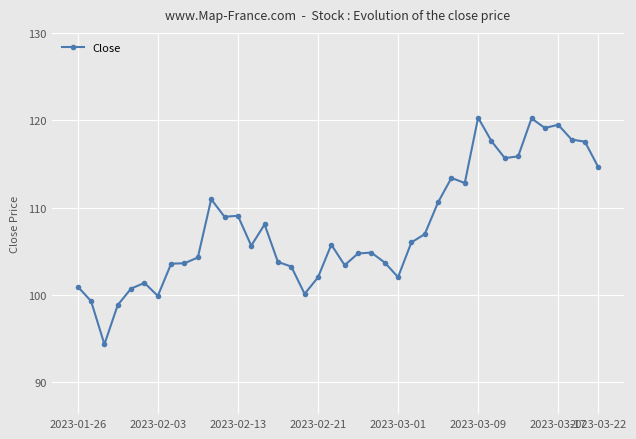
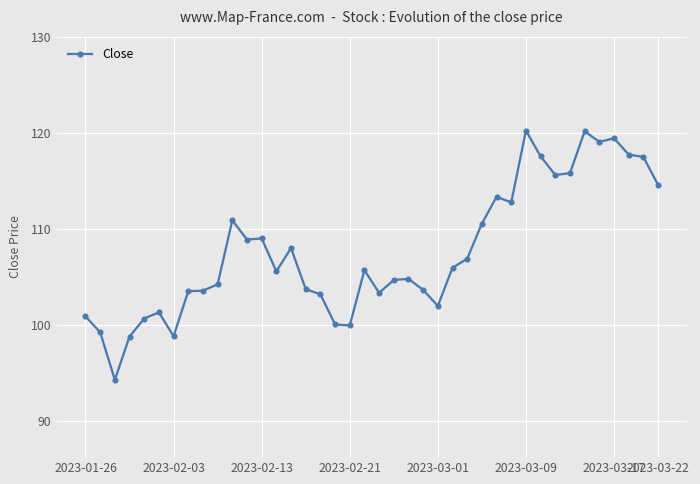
2023-02-03: 100 -> 99
2023-02-21: 102 -> 100
